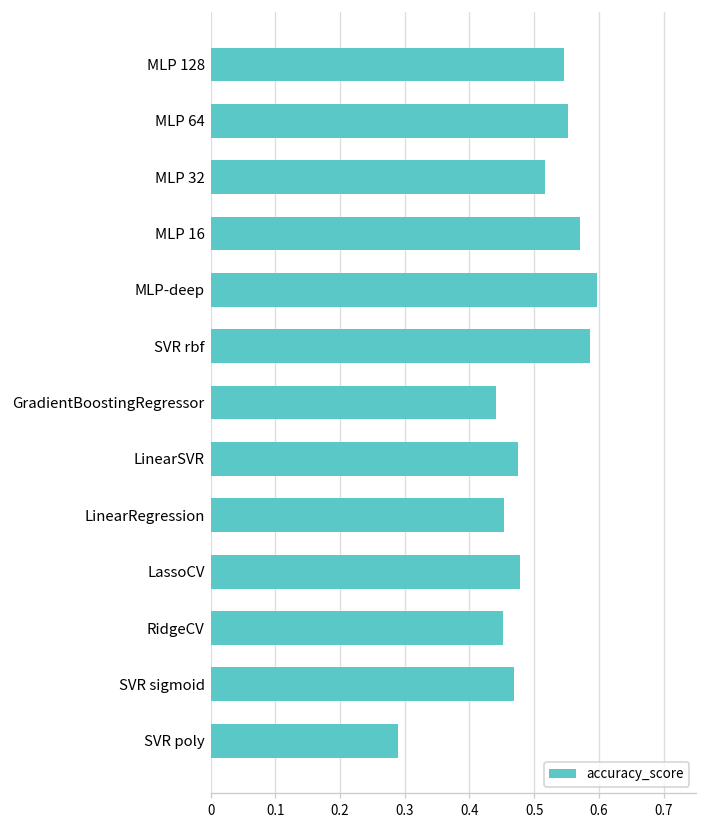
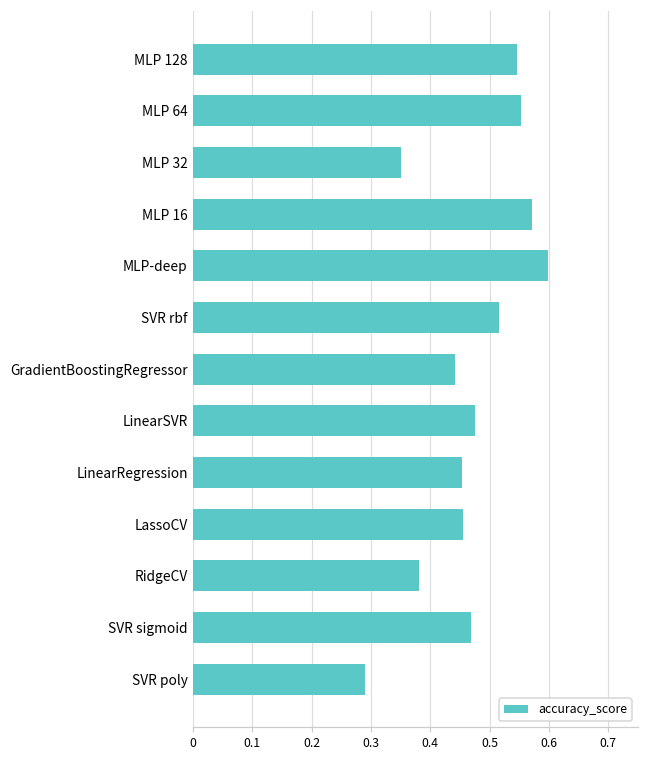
MLP 32: 0.52 -> 0.35
SVR rbf: 0.59 -> 0.52
LassoCV: 0.48 -> 0.45
RidgeCV: 0.45 -> 0.38
